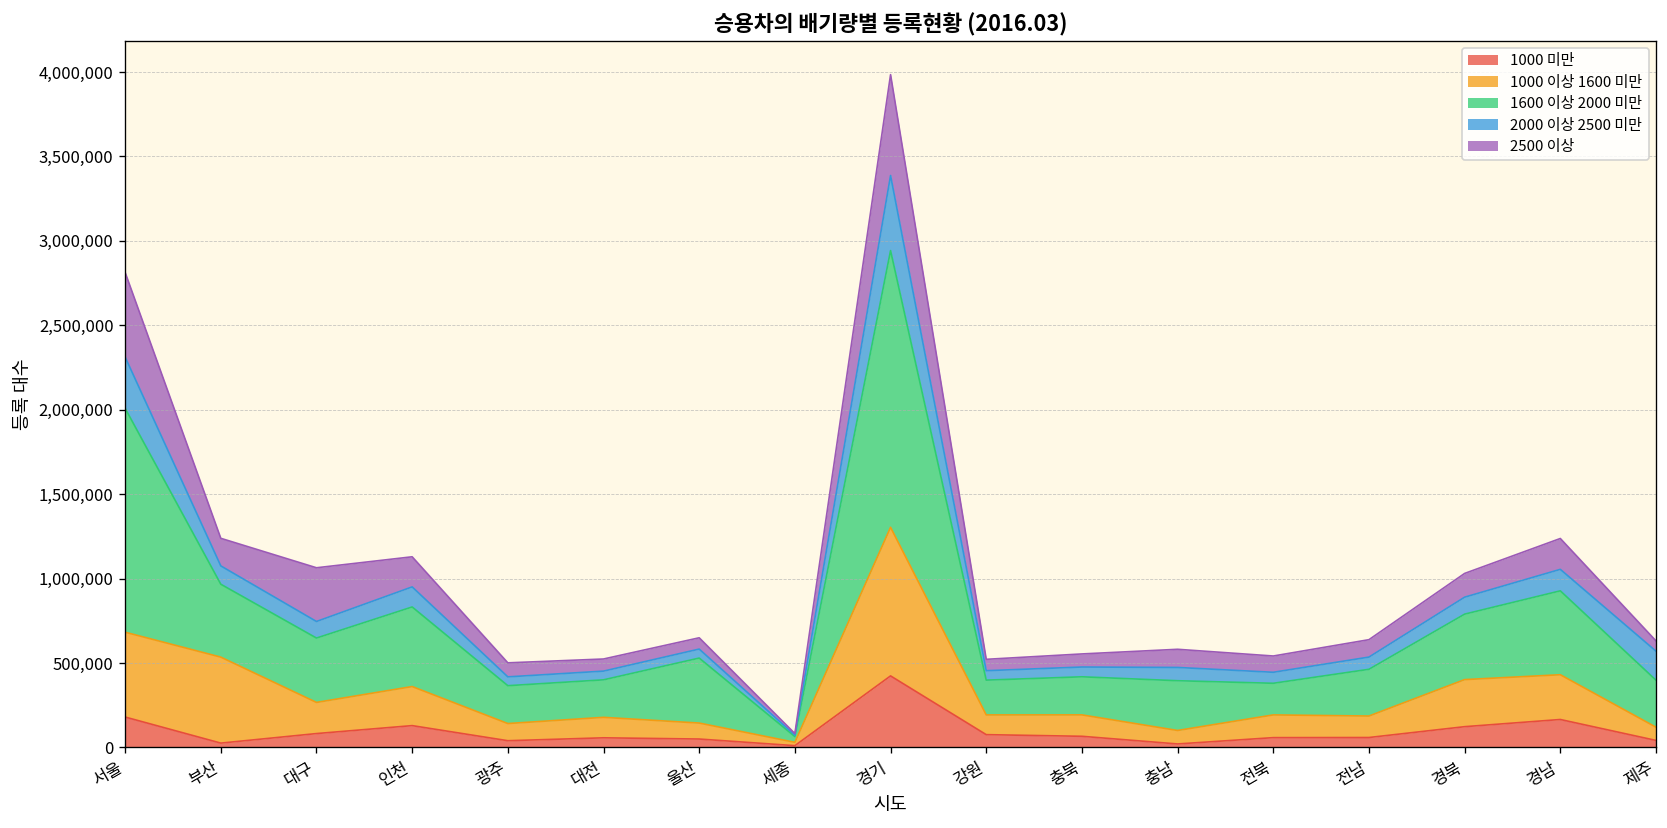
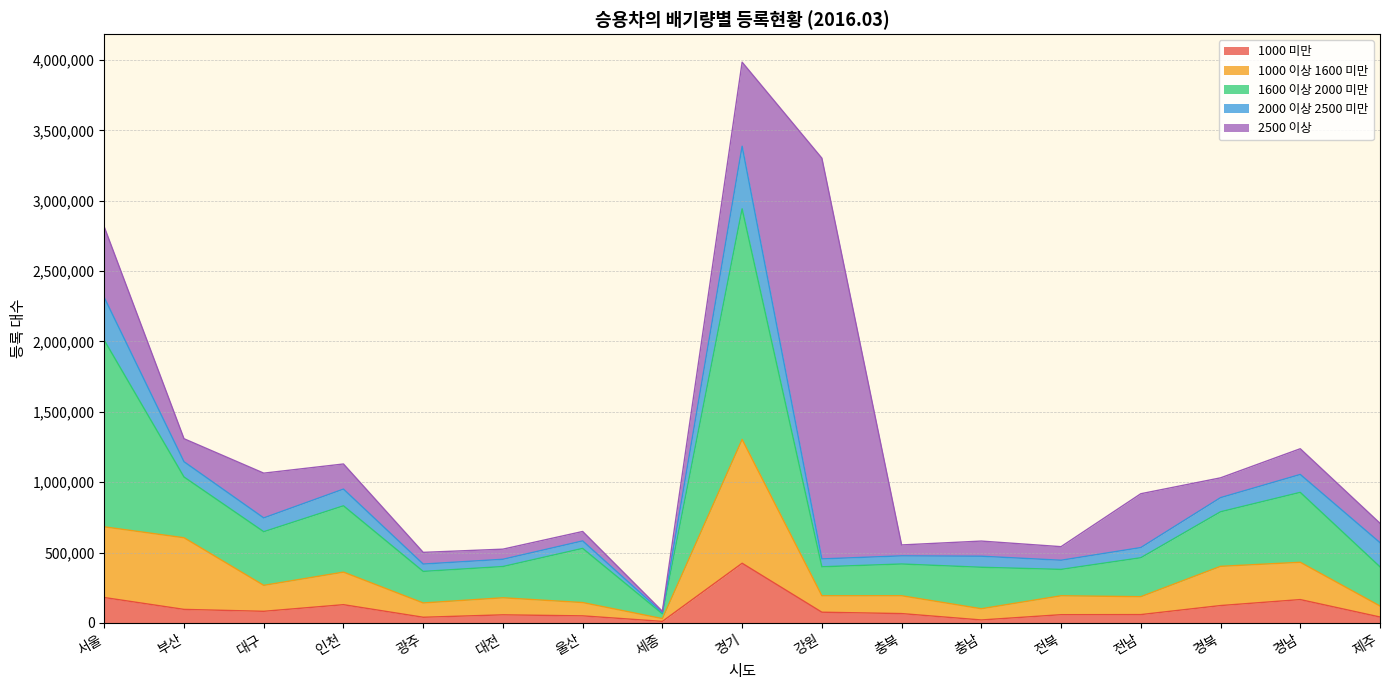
1000 미만, 부산: 30,000 -> 100,000
2500 이상, 강원: 70,000 -> 2,850,000
2500 이상, 전남: 100,000 -> 380,000
2500 이상, 제주: 60,000 -> 140,000
